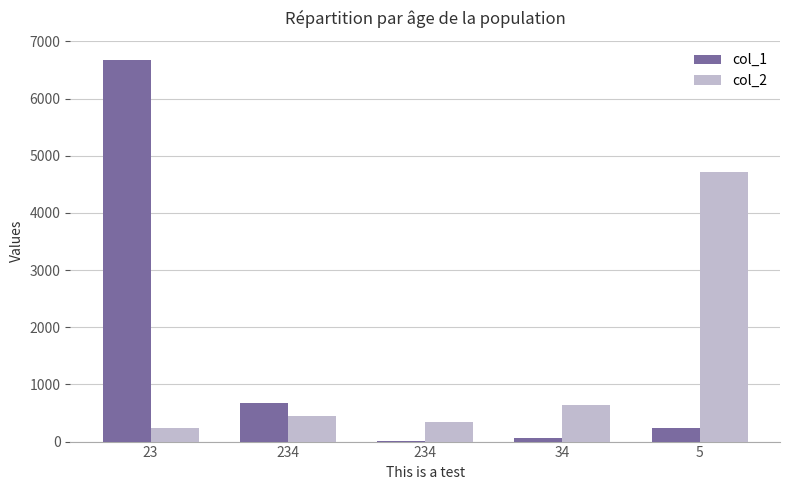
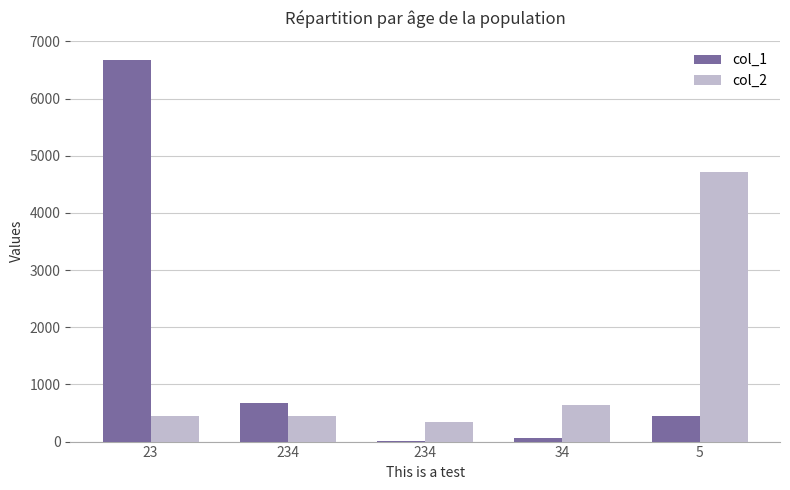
col_2, 23: 200 -> 500
col_1, 5: 200 -> 500
